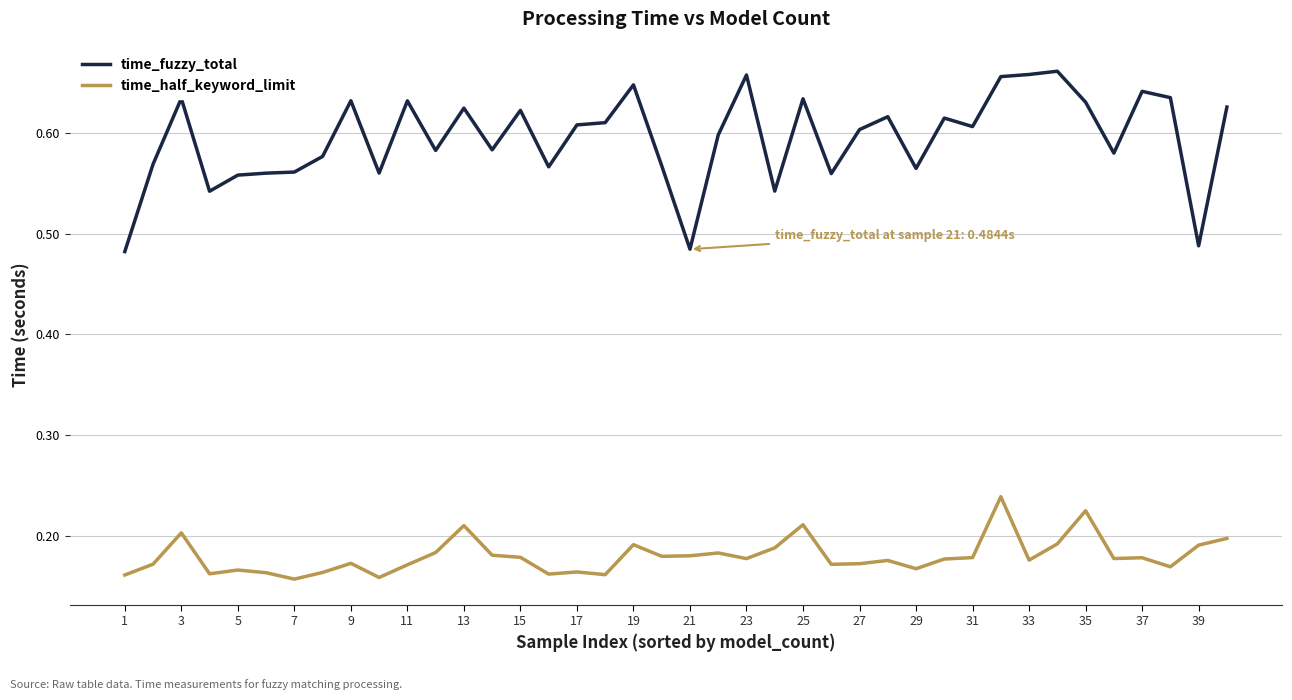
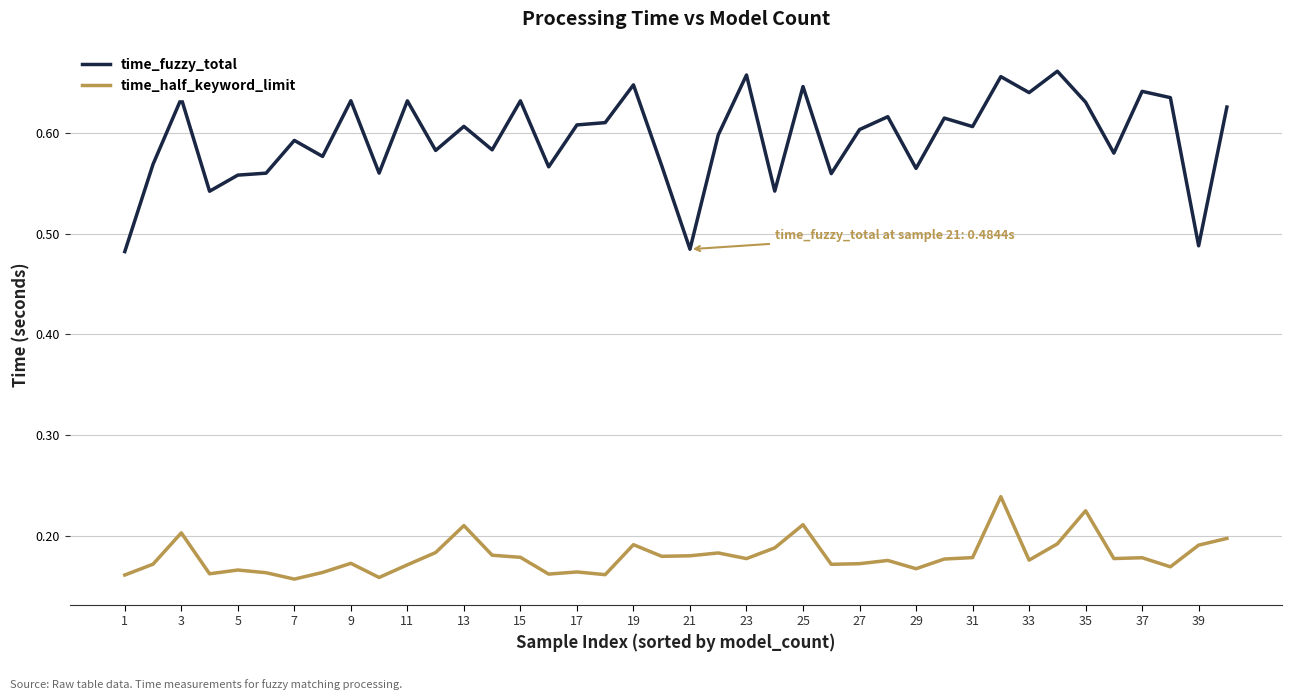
time_fuzzy_total, 7: 0.561 -> 0.592
time_fuzzy_total, 13: 0.625 -> 0.606
time_fuzzy_total, 15: 0.622 -> 0.632
time_fuzzy_total, 25: 0.634 -> 0.646
time_fuzzy_total, 33: 0.658 -> 0.640
